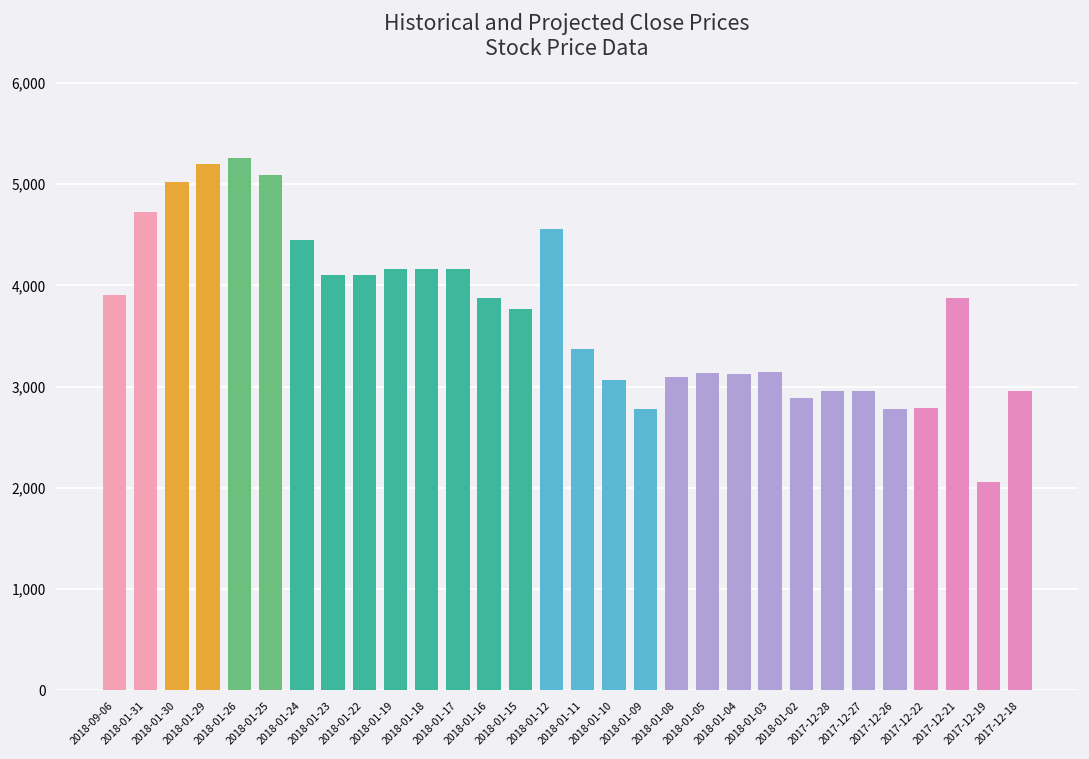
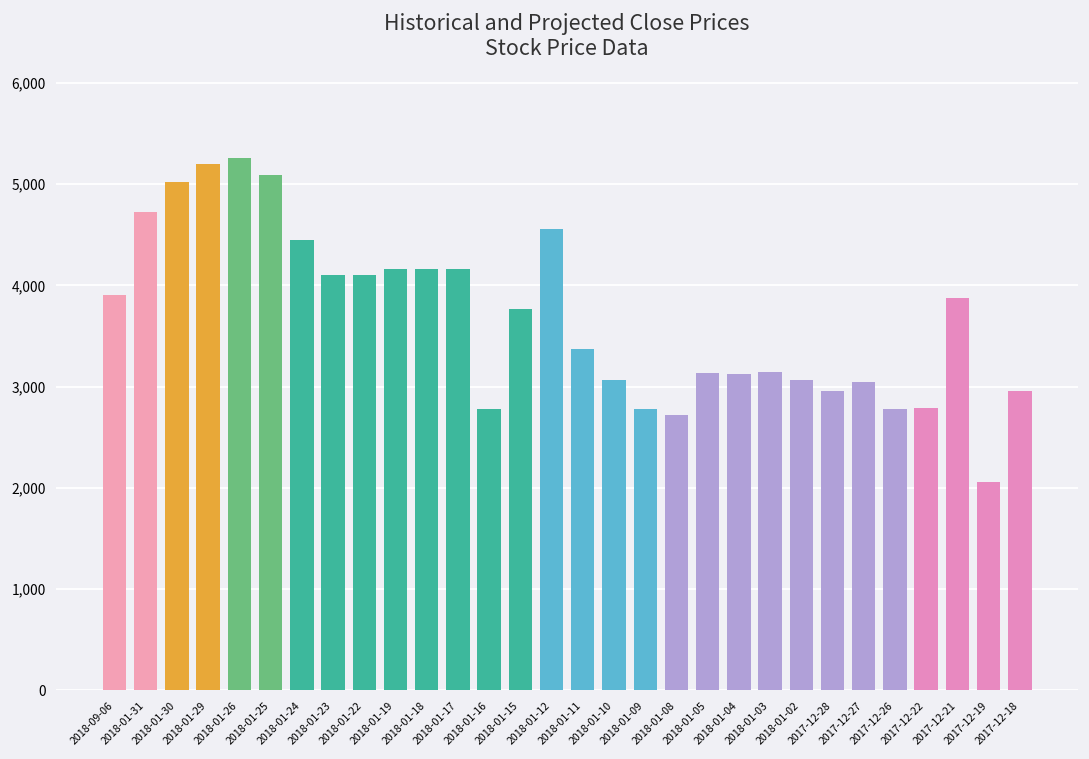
2018-01-16: 3,900 -> 2,800
2018-01-08: 3,100 -> 2,700
2018-01-02: 2,900 -> 3,100
2017-12-27: 2,960 -> 3,040
